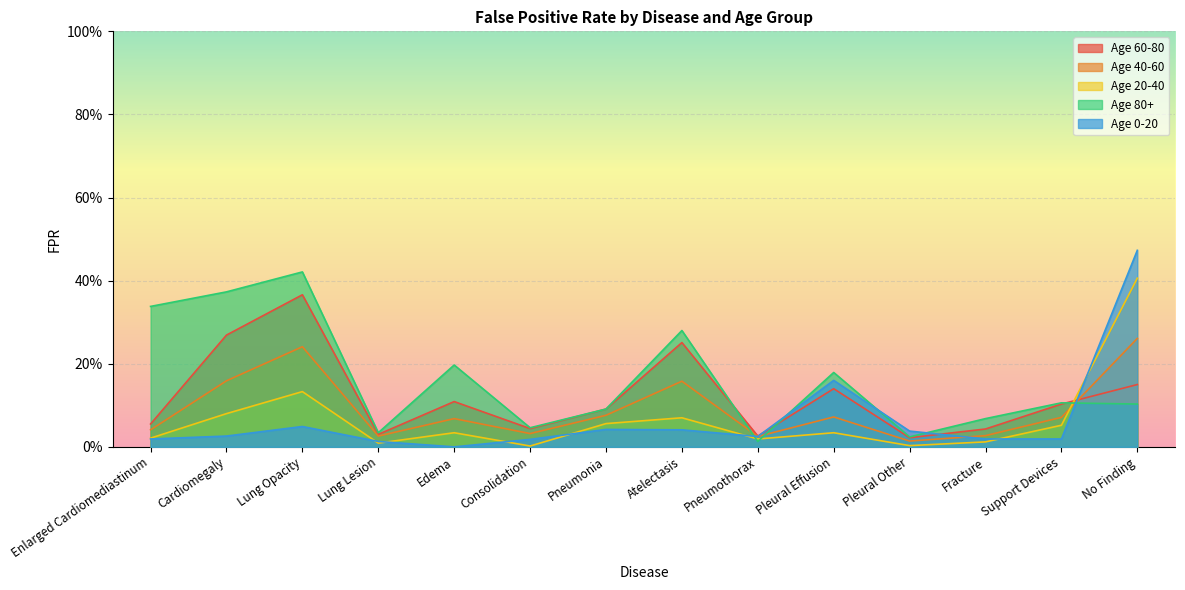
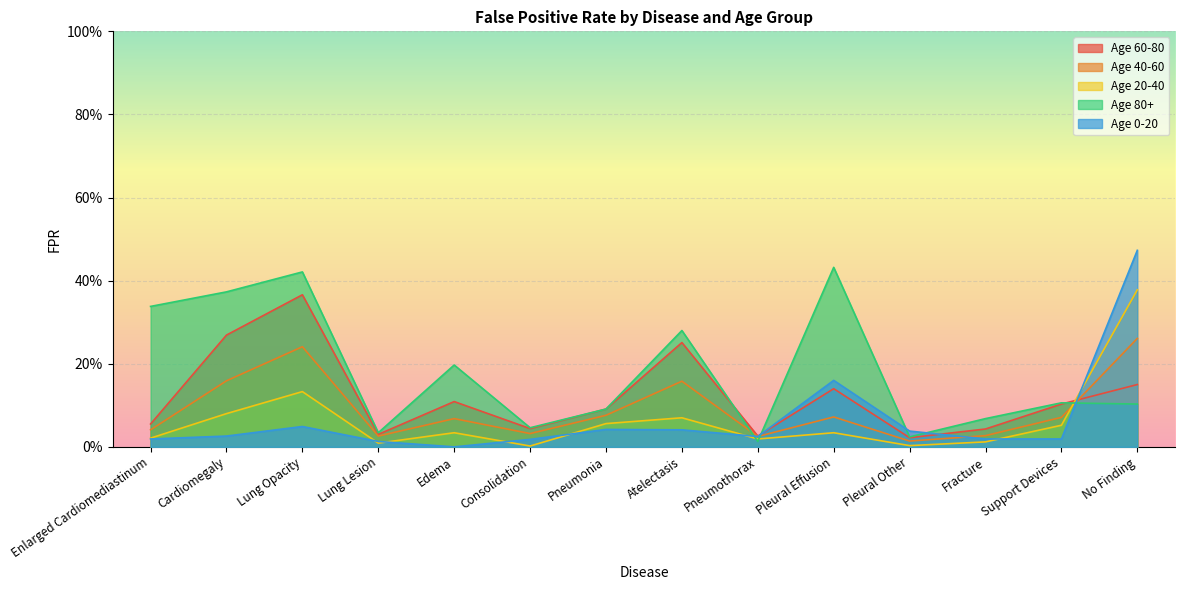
Age 80+, Pleural Effusion: 18% -> 43%
Age 20-40, No Finding: 41% -> 38%
